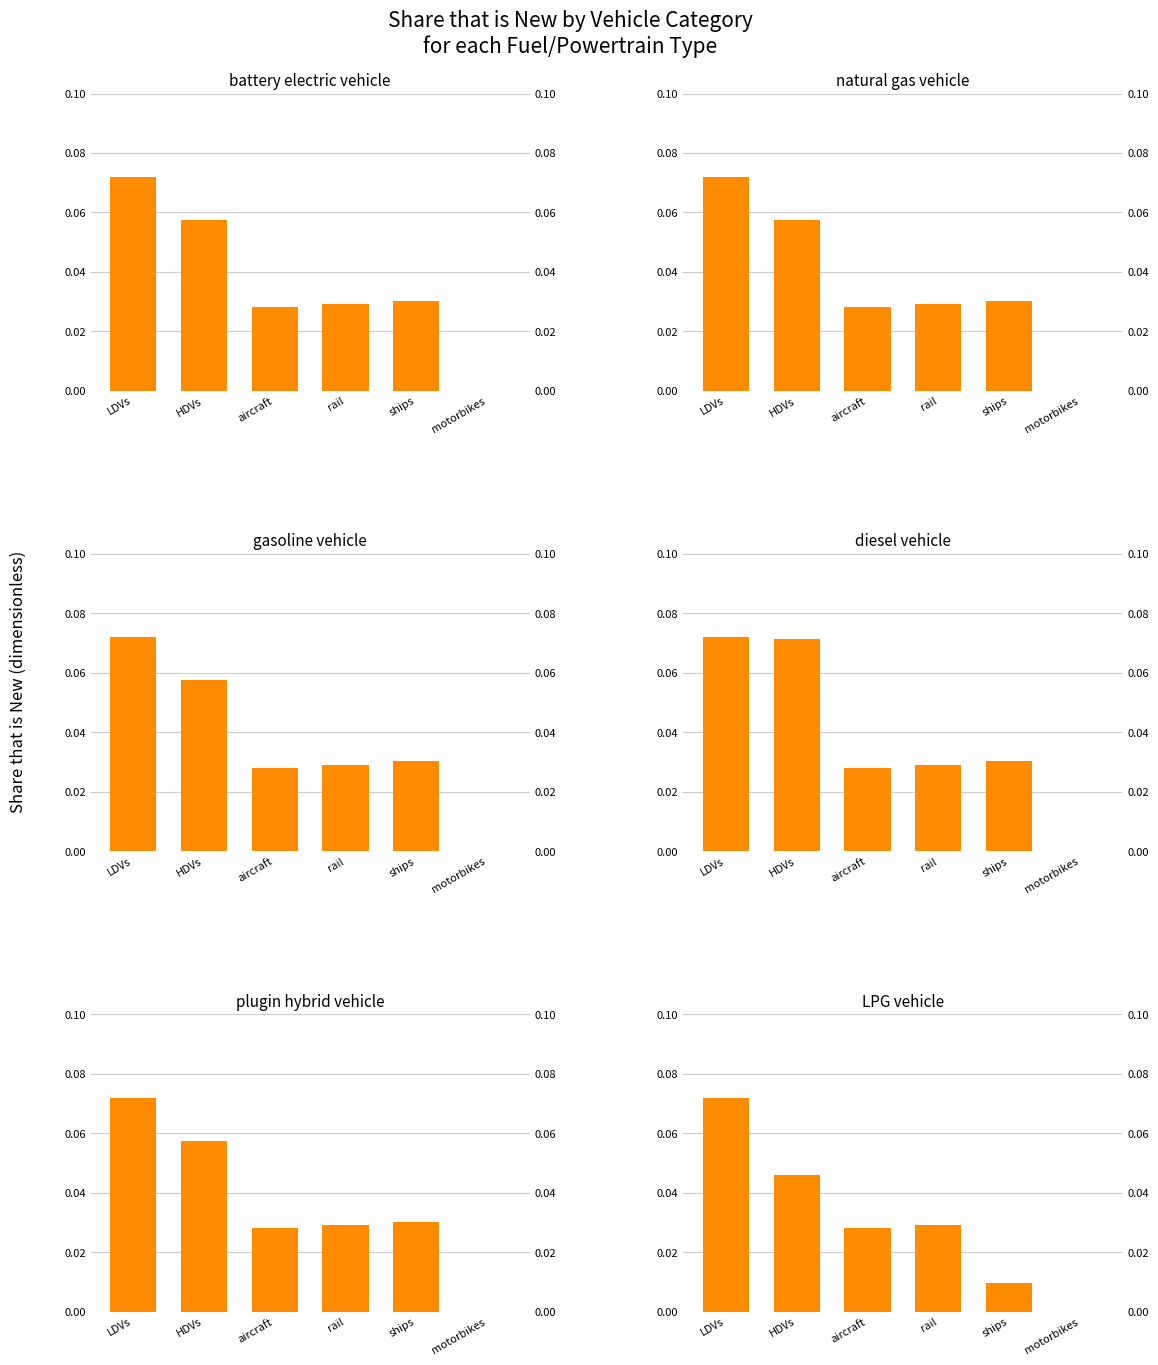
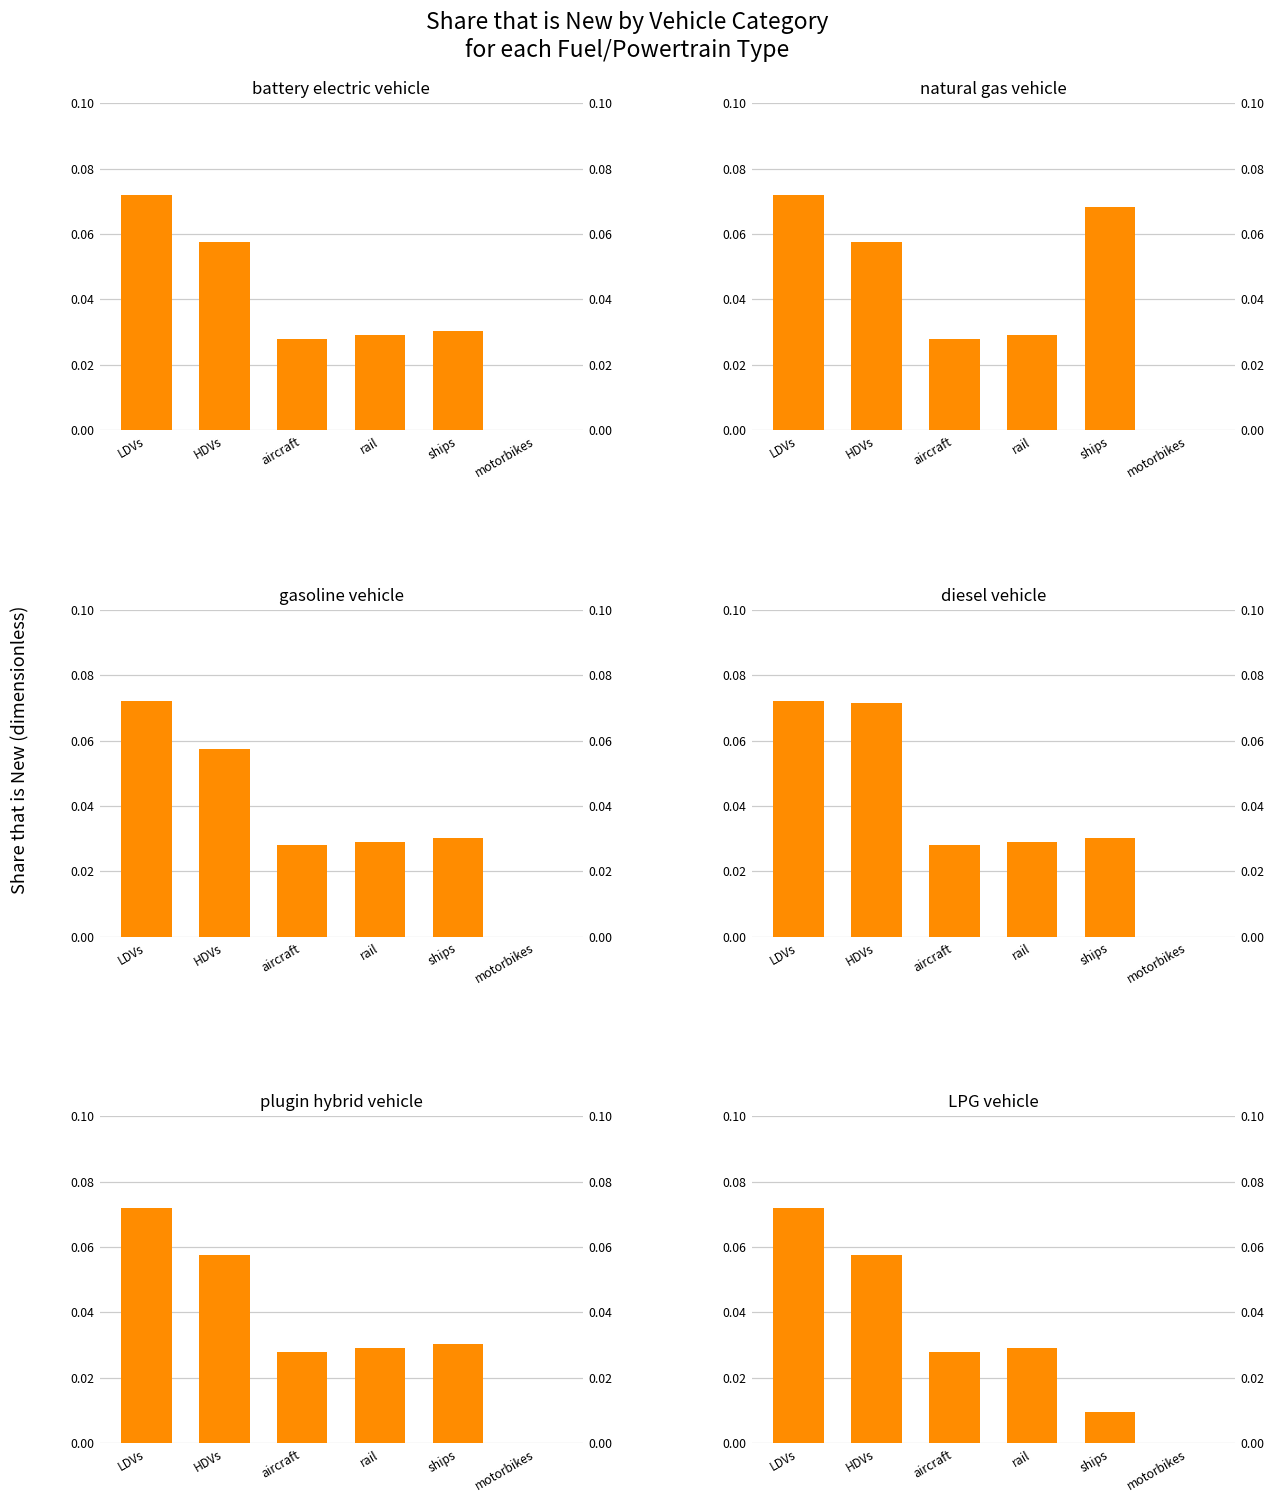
natural gas vehicle, ships: 0.030 -> 0.068
LPG vehicle, HDVs: 0.046 -> 0.058
